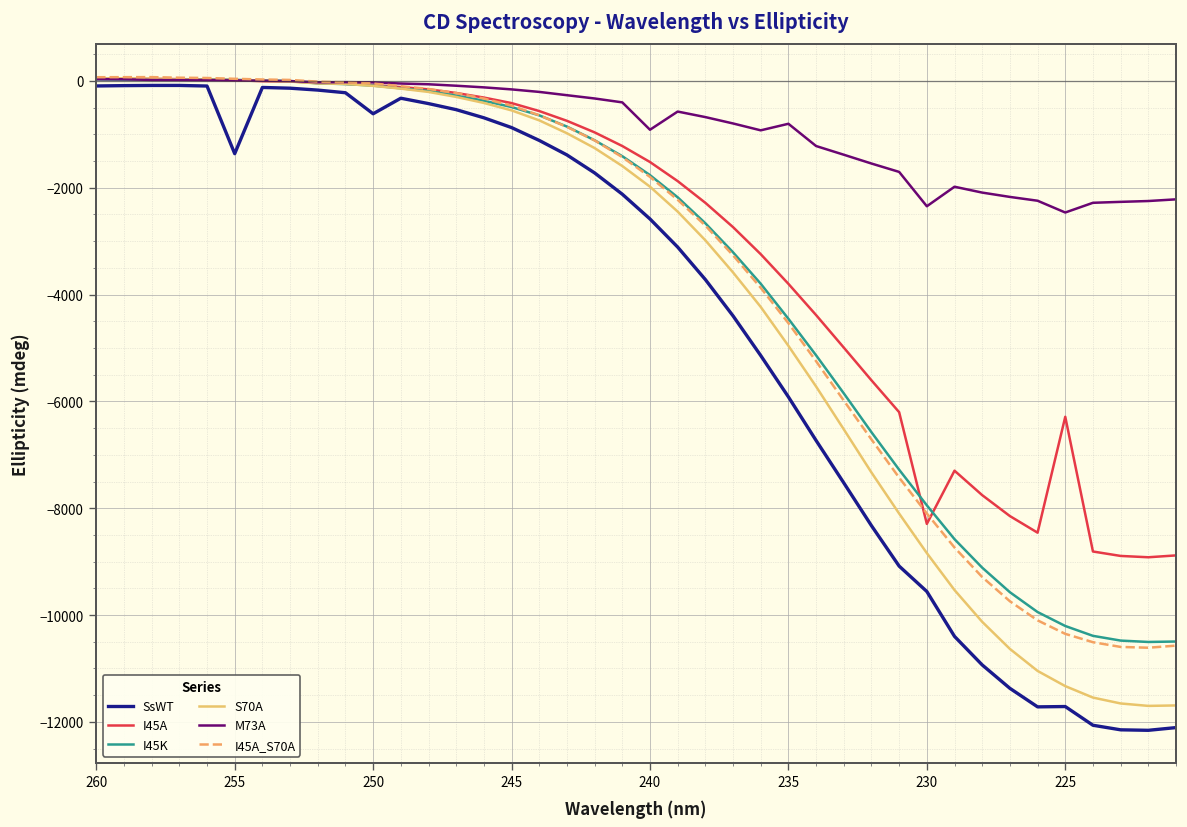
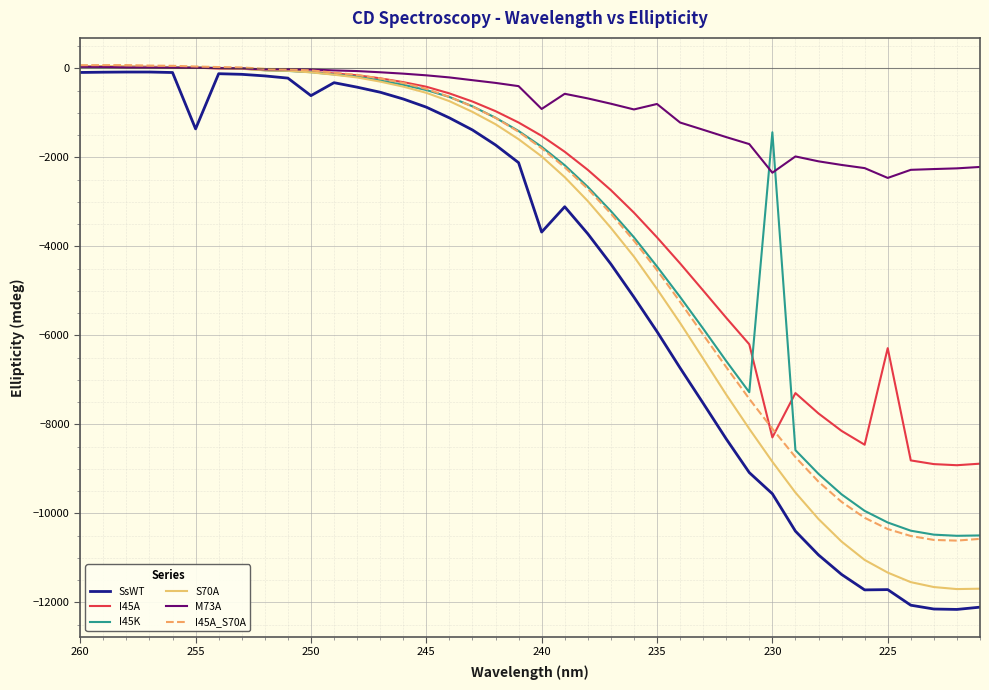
SsWT, 240: -2600 -> -3700
I45K, 230: -7900 -> -1400
